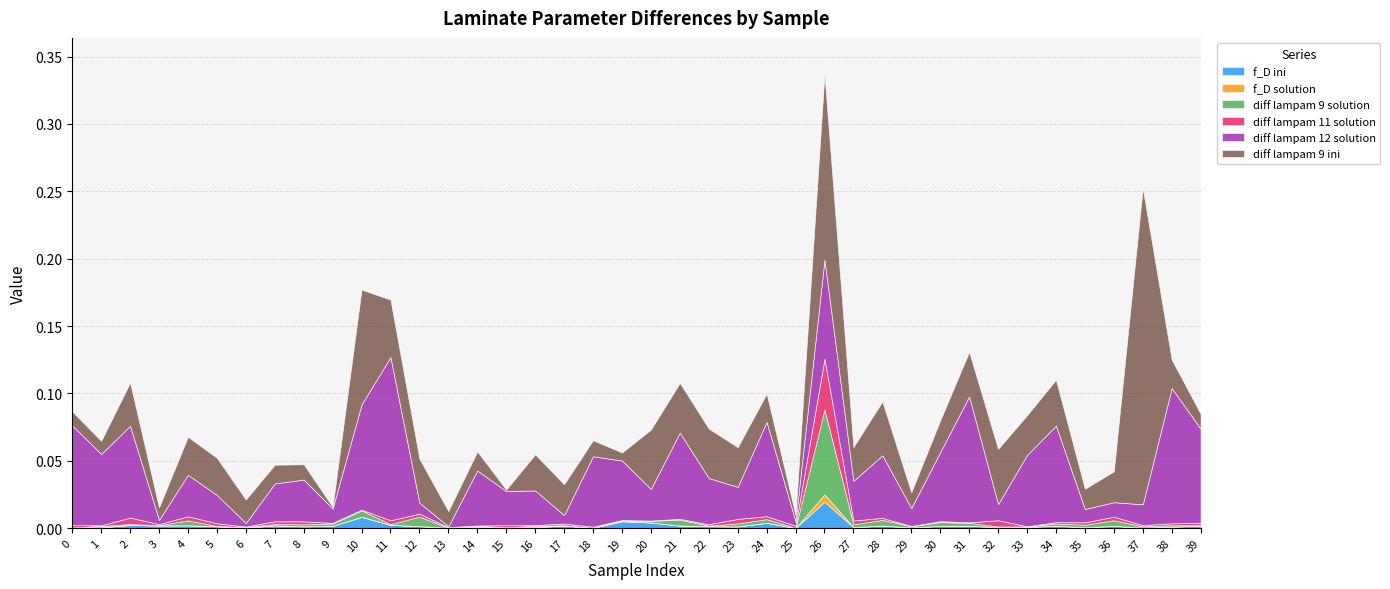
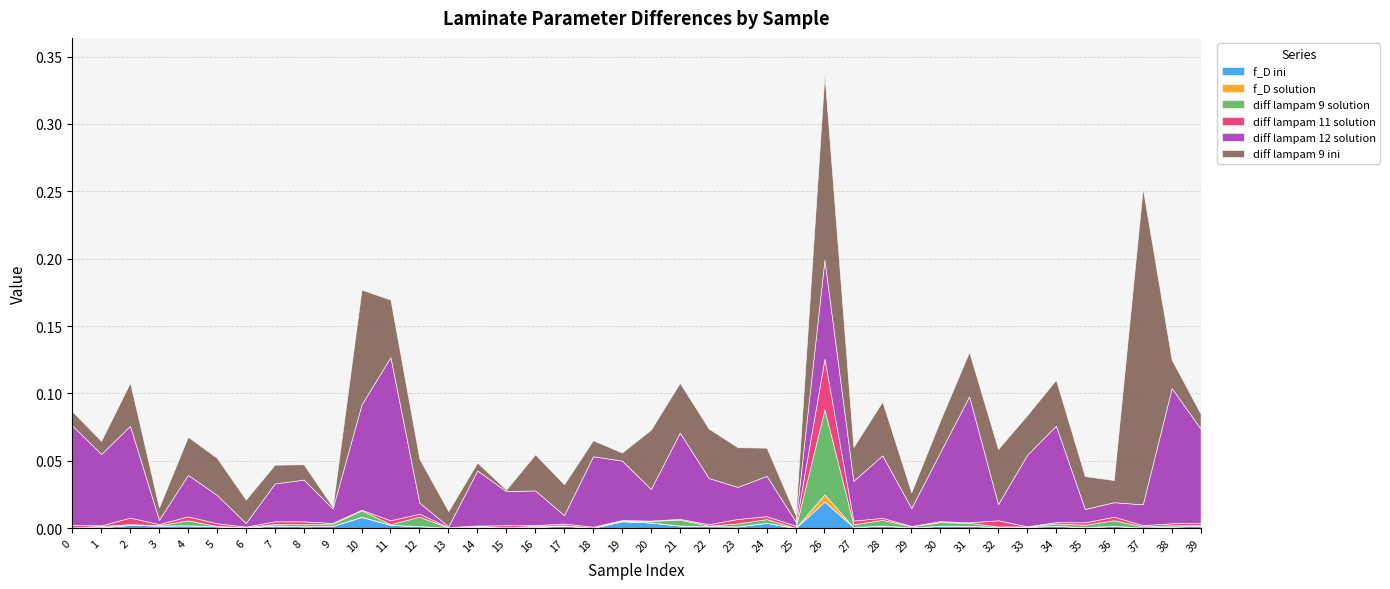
diff lampam 9 ini, 14: 0.014 -> 0.006
diff lampam 12 solution, 24: 0.070 -> 0.030
diff lampam 9 ini, 35: 0.015 -> 0.024
diff lampam 9 ini, 36: 0.023 -> 0.016
